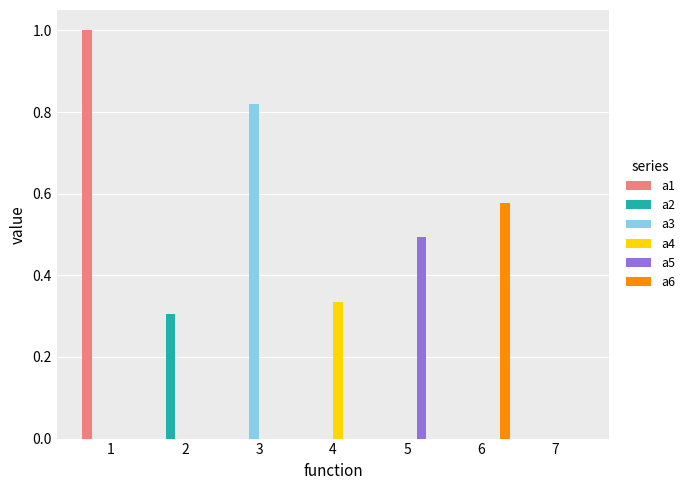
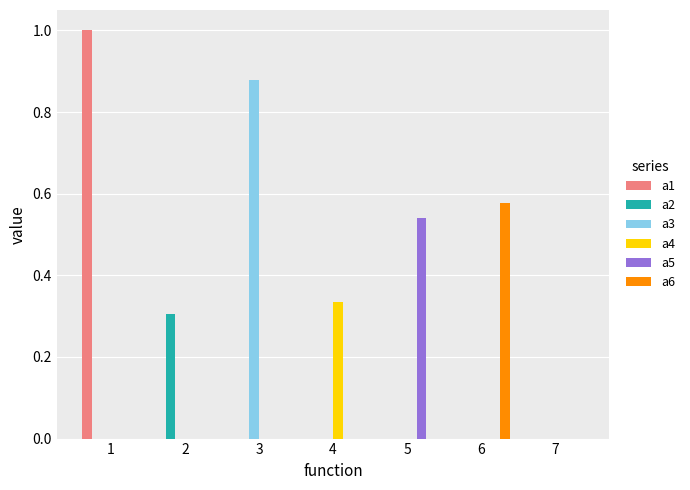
a3, 3: 0.82 -> 0.88
a5, 5: 0.49 -> 0.54
